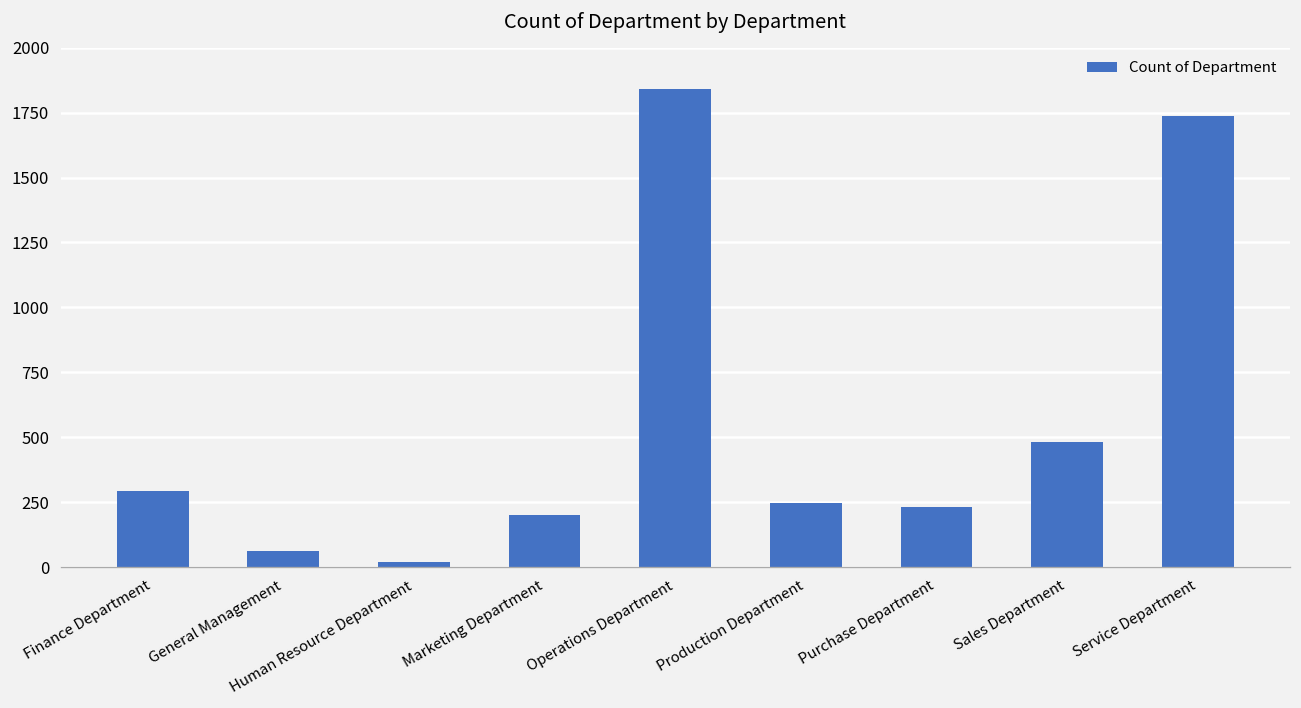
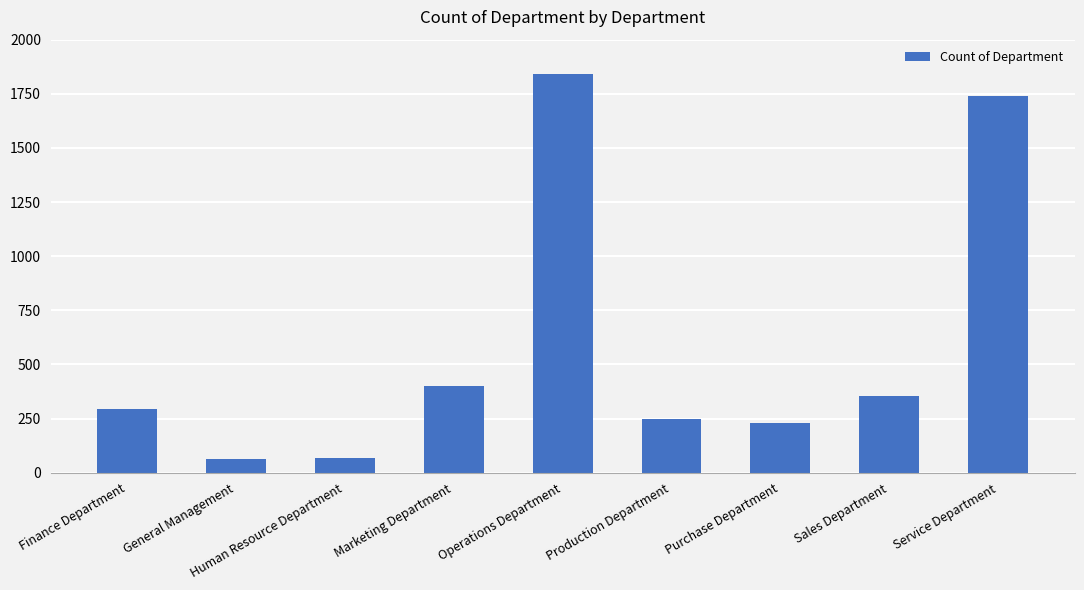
Human Resource Department: 20 -> 70
Marketing Department: 200 -> 400
Sales Department: 480 -> 350
